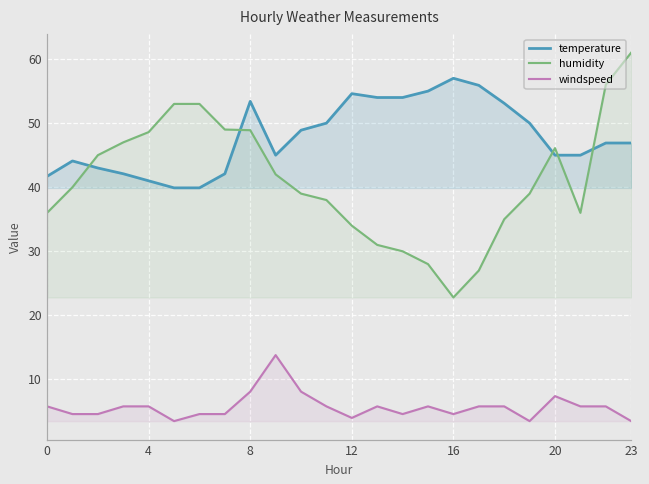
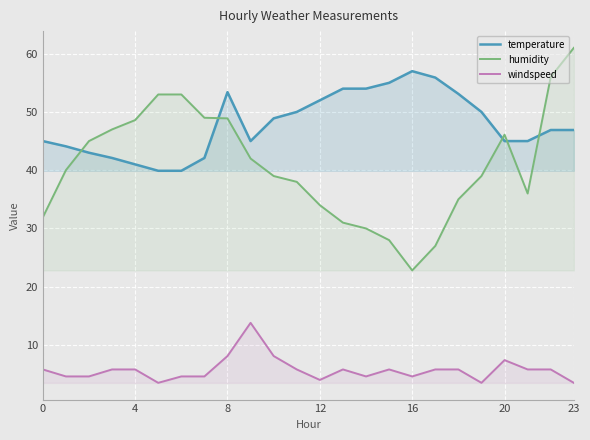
temperature, 0: 42 -> 45
humidity, 0: 36 -> 32
temperature, 12: 55 -> 52
